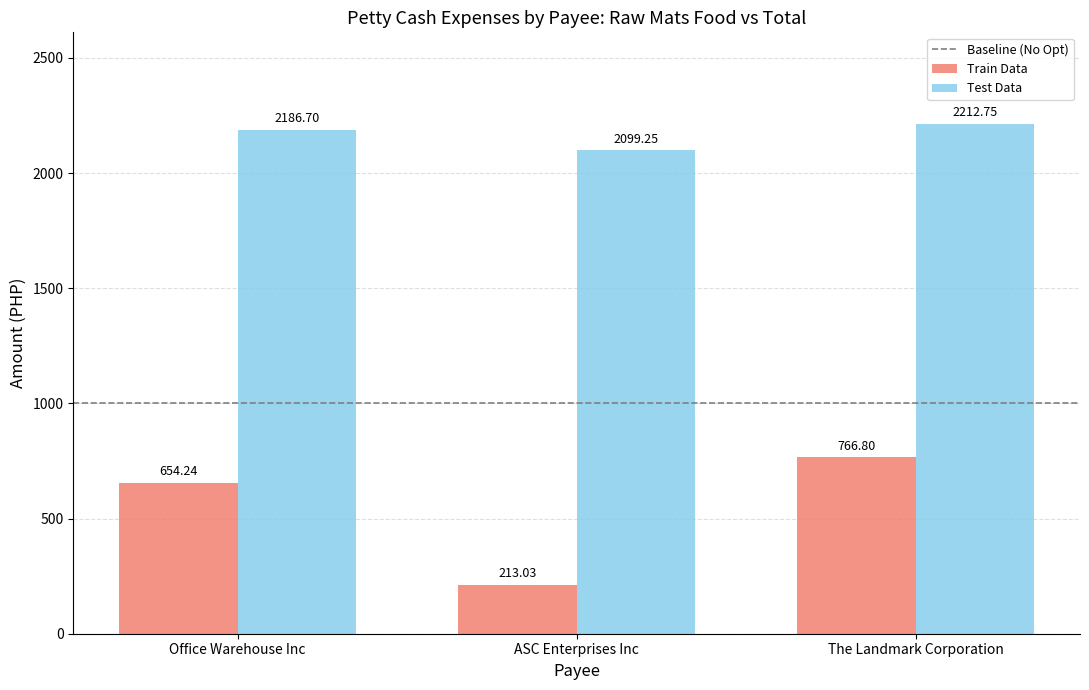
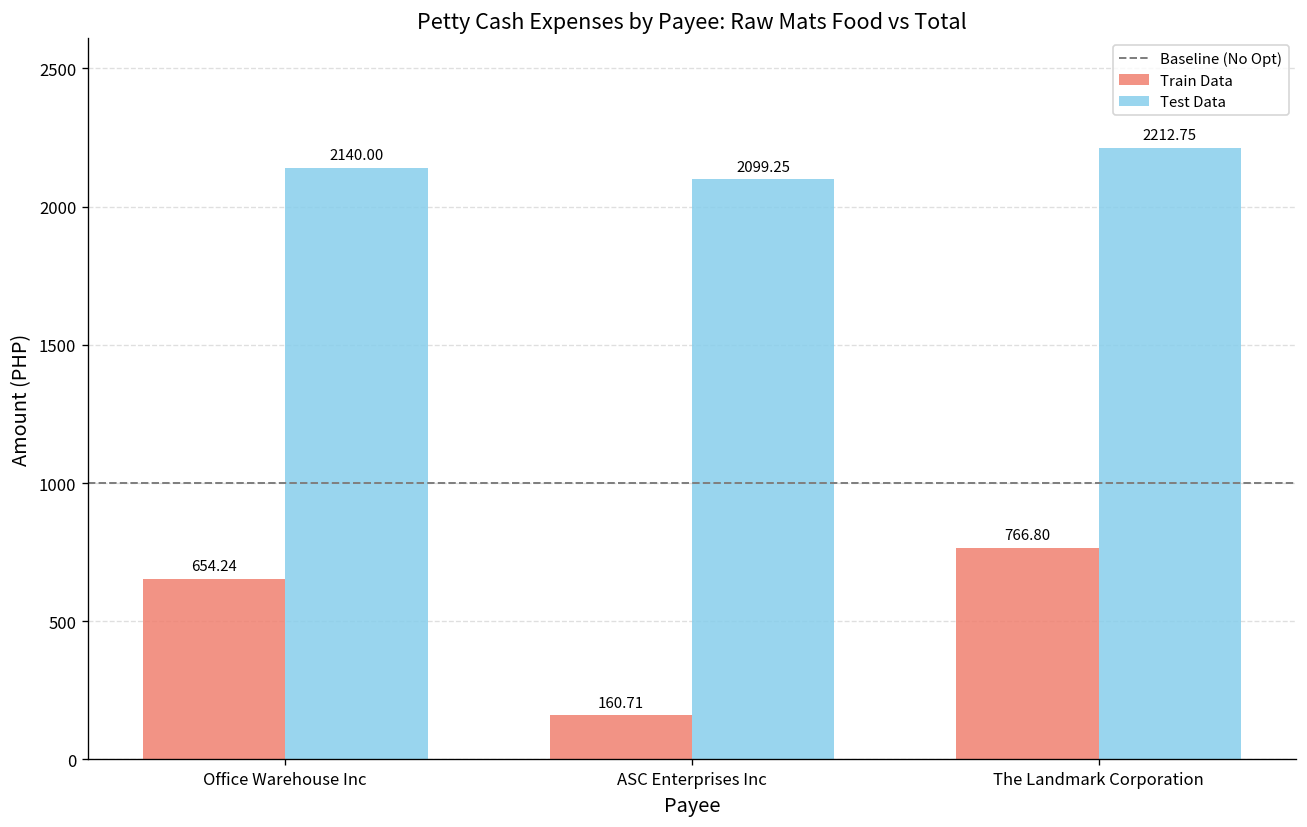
Test Data, Office Warehouse Inc: 2186.70 -> 2140.00
Train Data, ASC Enterprises Inc: 213.03 -> 160.71
